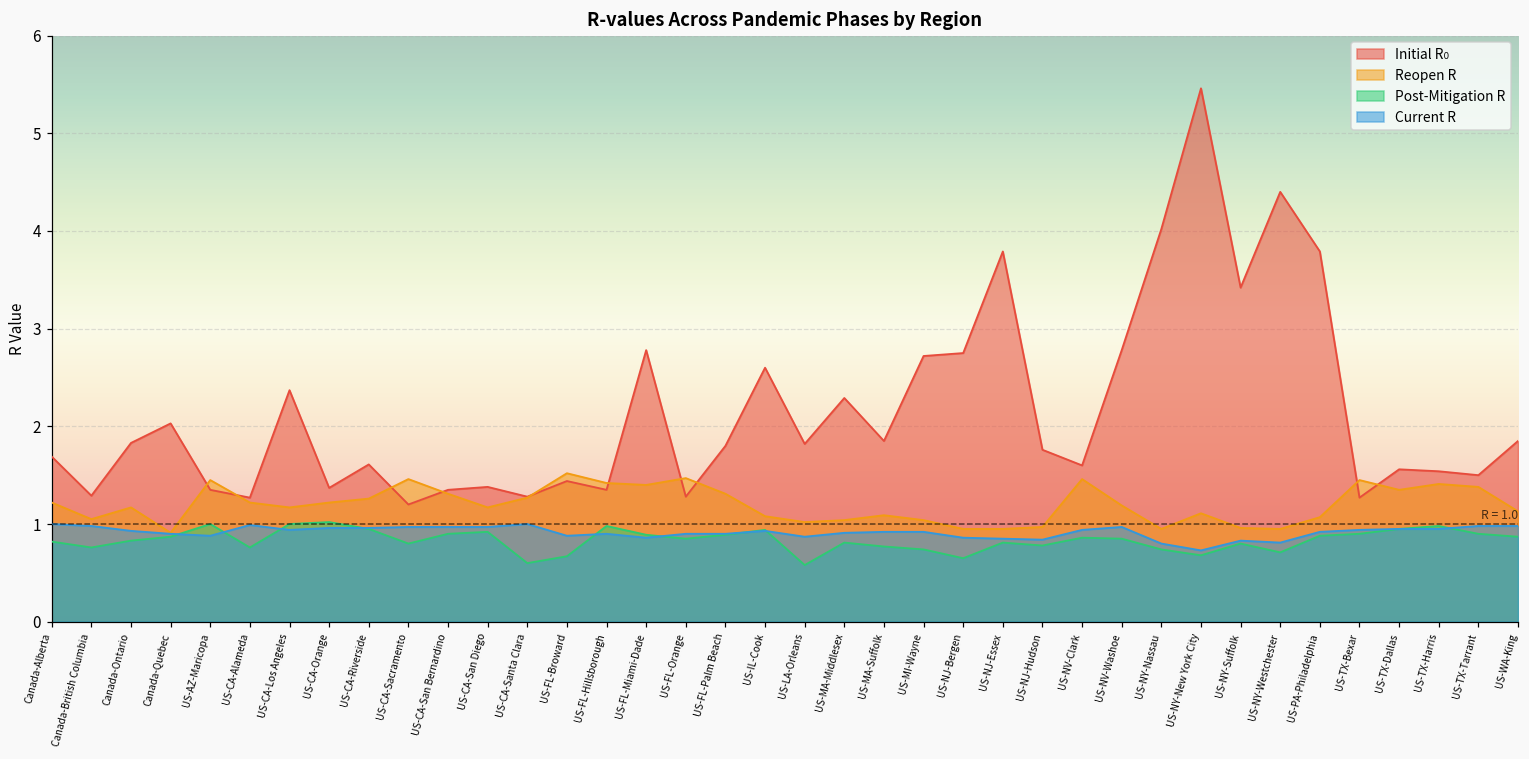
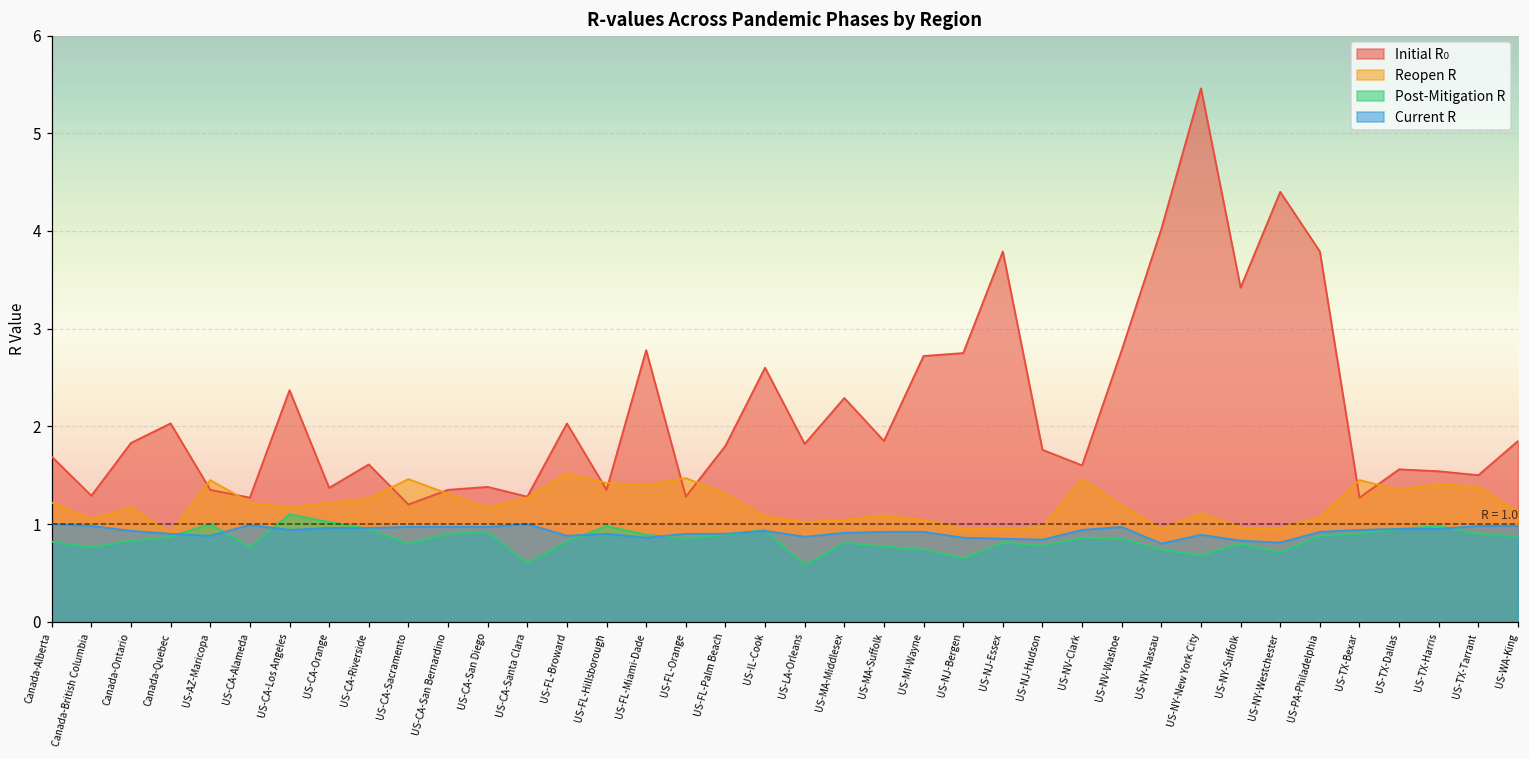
Post-Mitigation R, US-CA-Los Angeles: 1.0 -> 1.1
Initial R₀, US-FL-Broward: 1.4 -> 2.0
Post-Mitigation R, US-FL-Broward: 0.7 -> 0.8
Current R, US-NY-New York City: 0.7 -> 0.9
